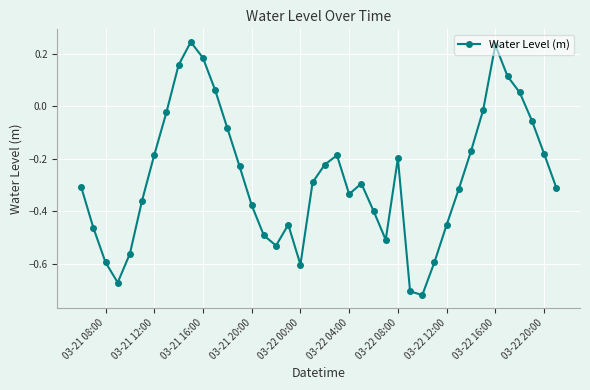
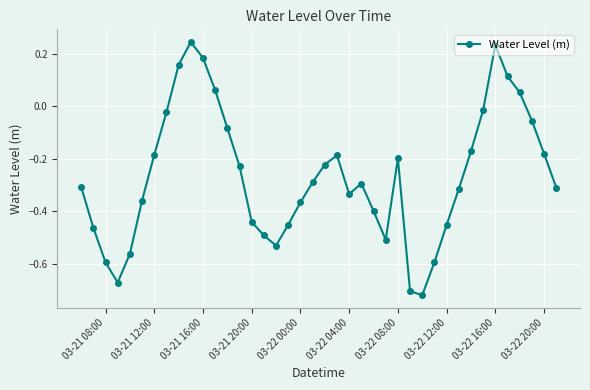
03-21 20:00: -0.38 -> -0.44
03-22 00:00: -0.60 -> -0.37
